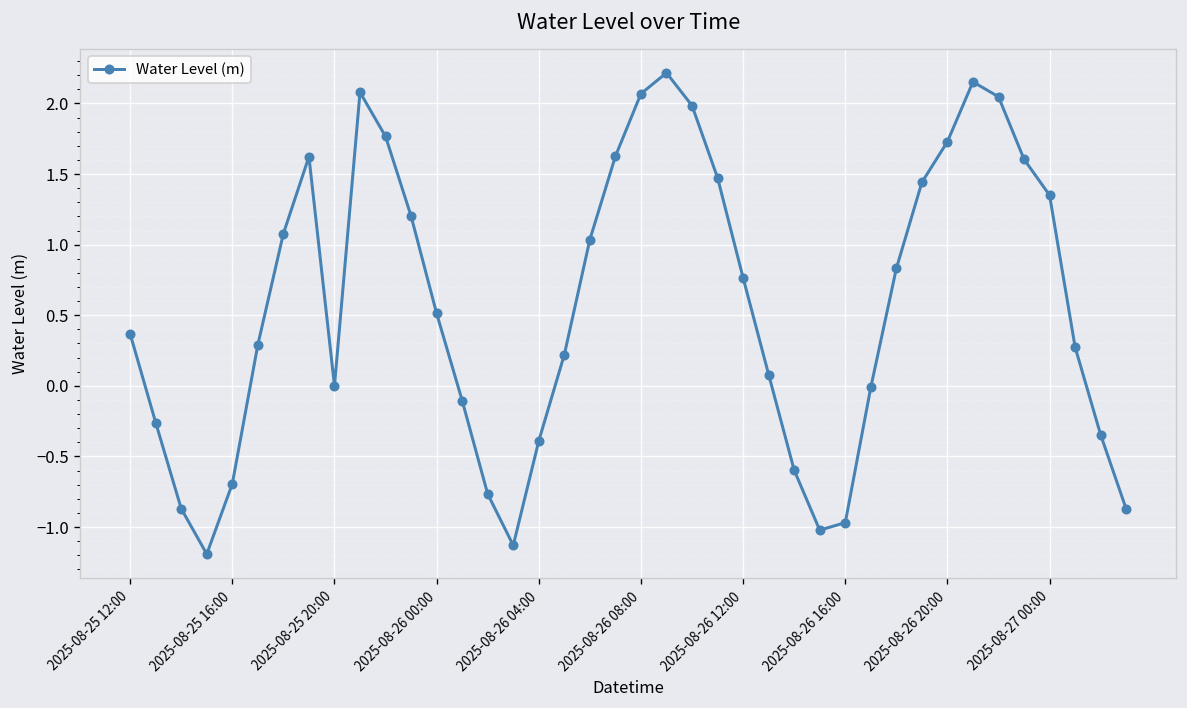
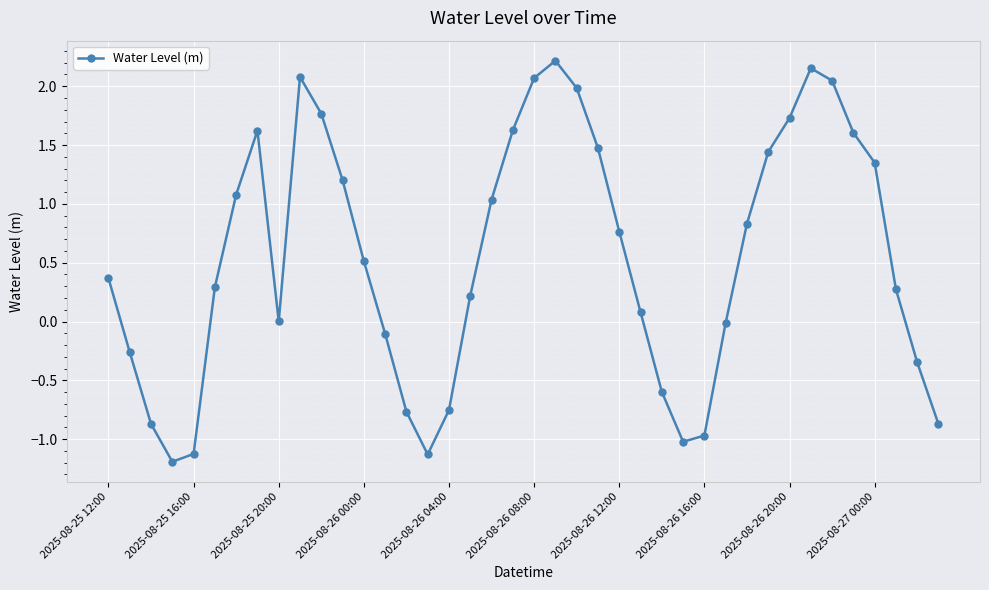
2025-08-25 16:00: -0.69 -> -1.13
2025-08-26 04:00: -0.39 -> -0.75
